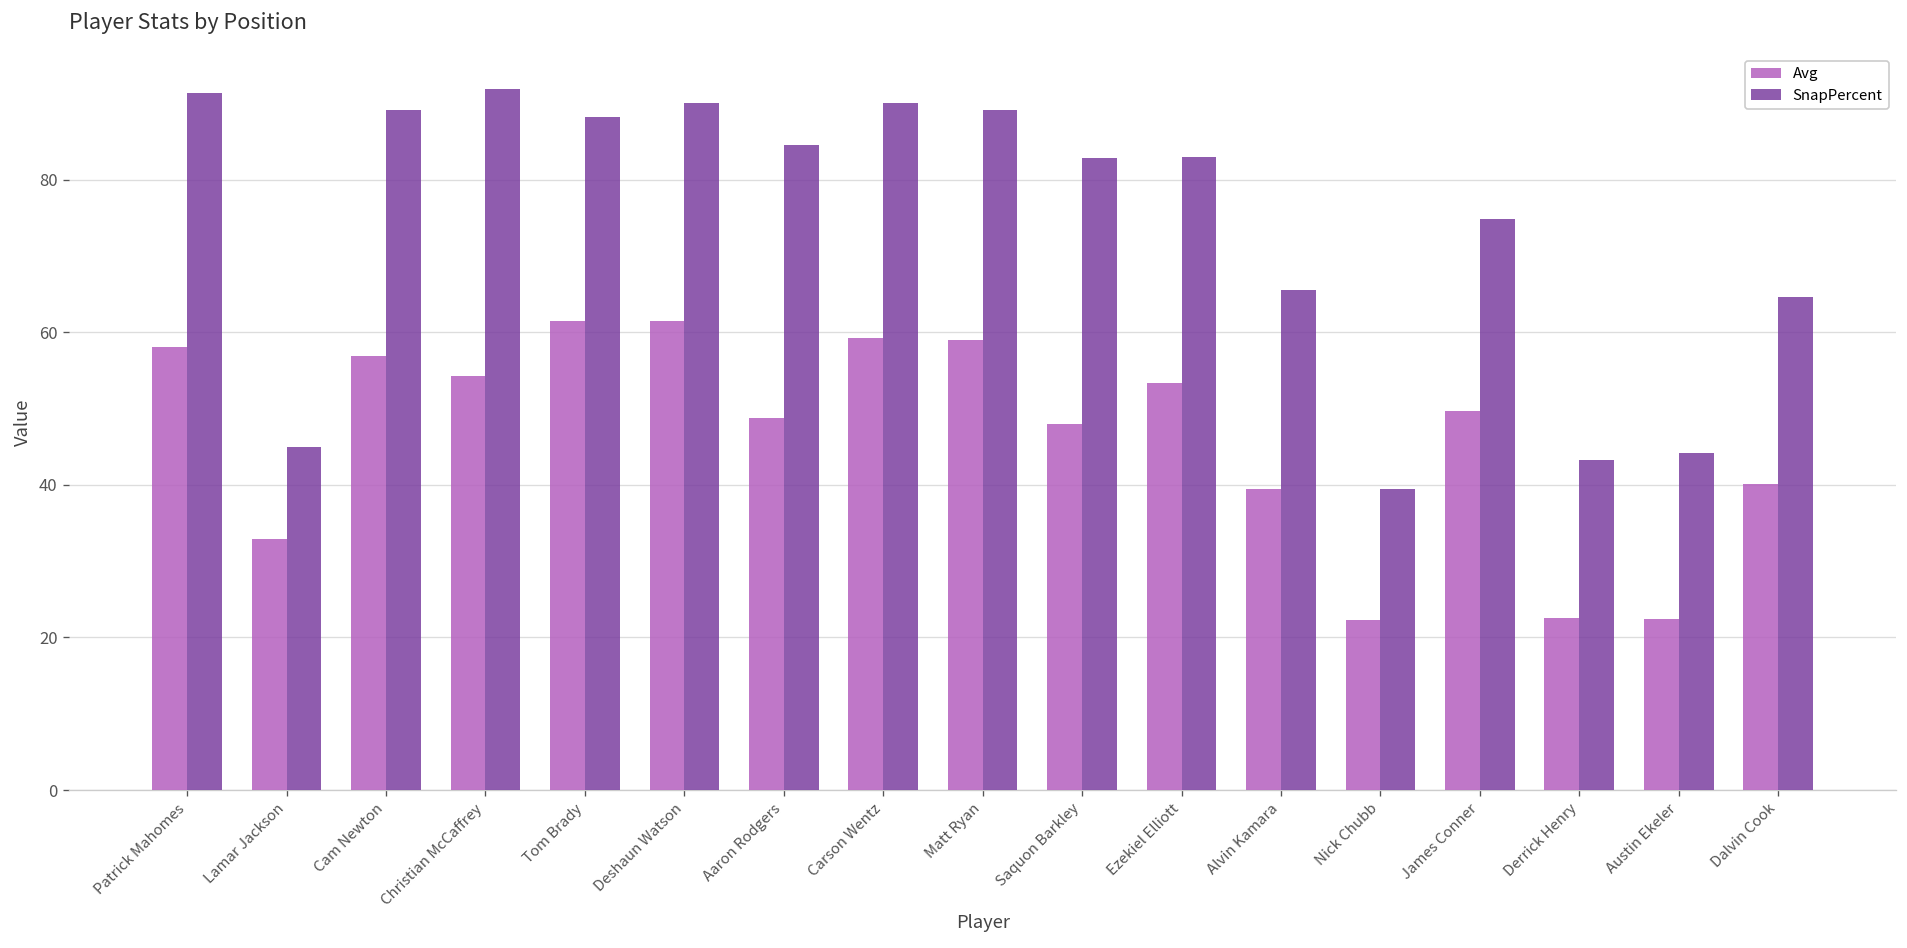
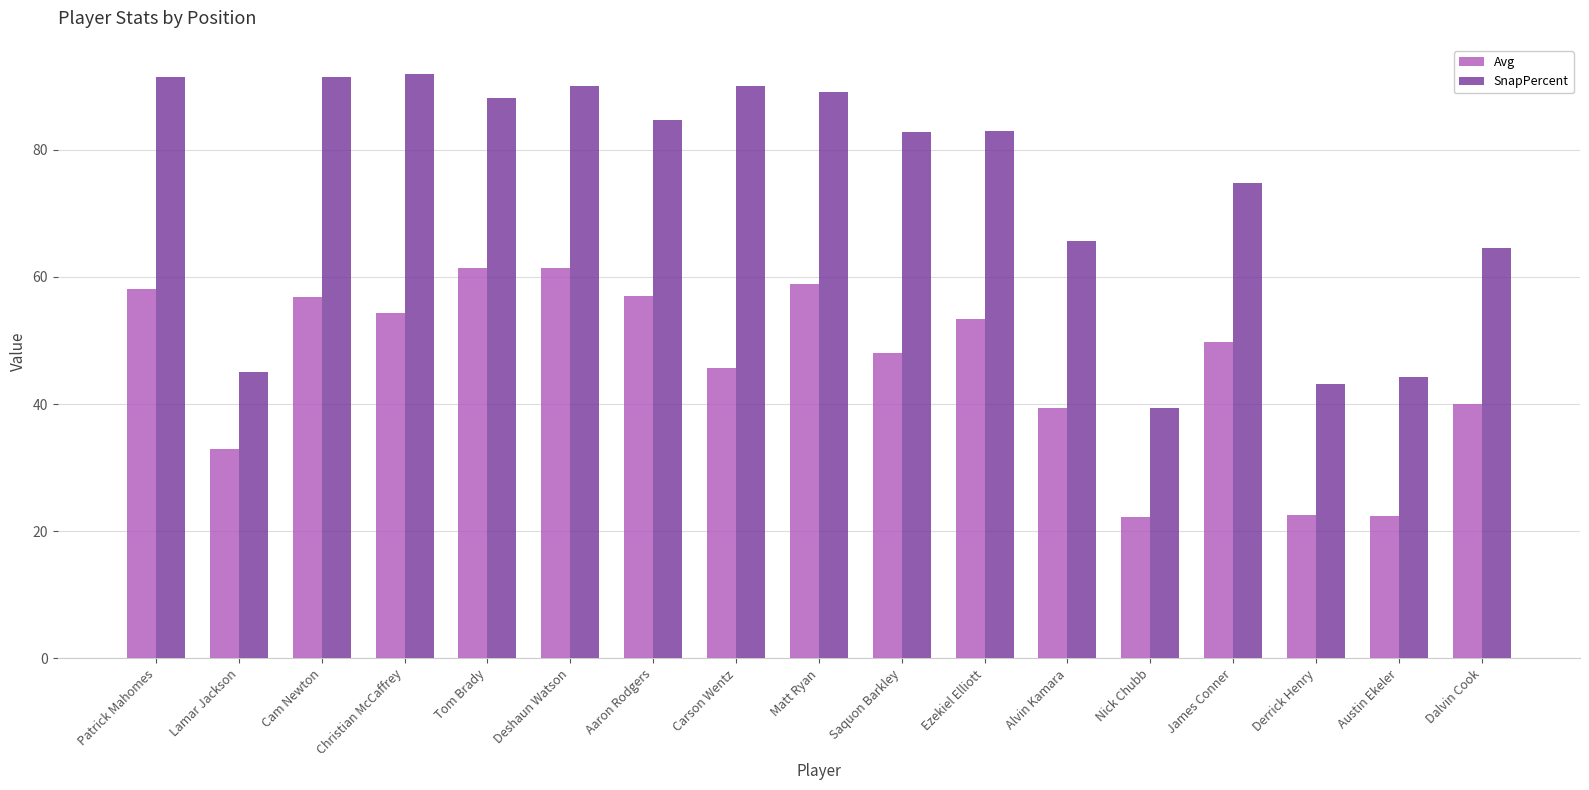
SnapPercent, Cam Newton: 89 -> 91
Avg, Aaron Rodgers: 49 -> 57
Avg, Carson Wentz: 59 -> 46
